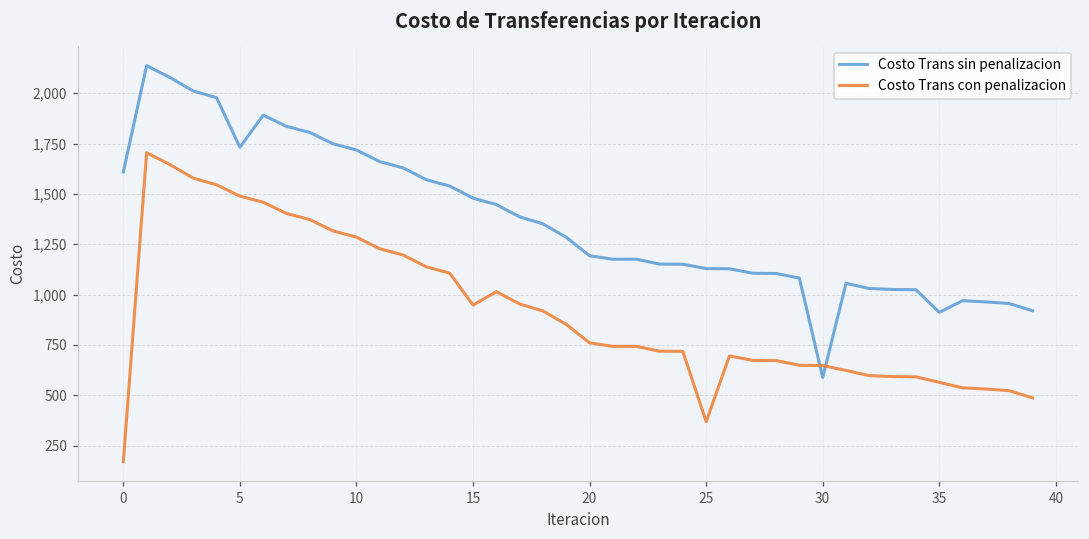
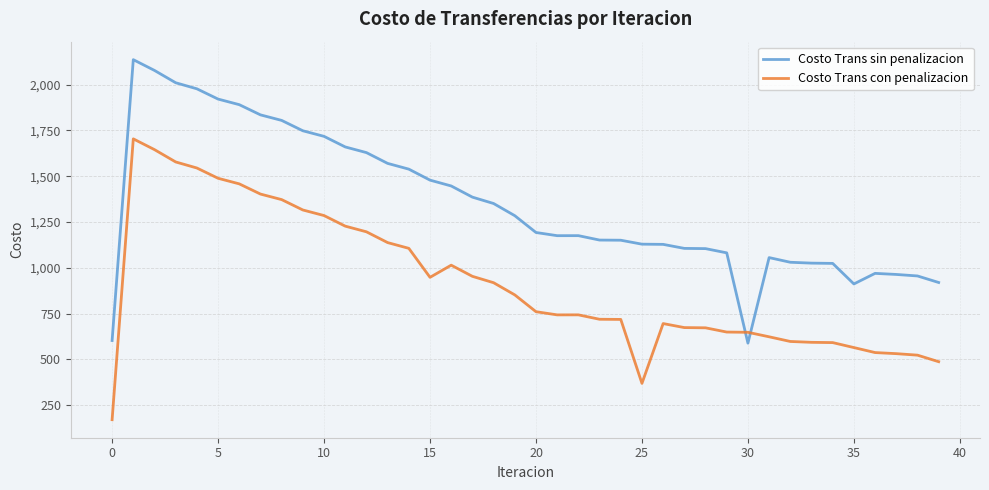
Costo Trans sin penalizacion, 0: 1,610 -> 600
Costo Trans sin penalizacion, 5: 1,730 -> 1,920
